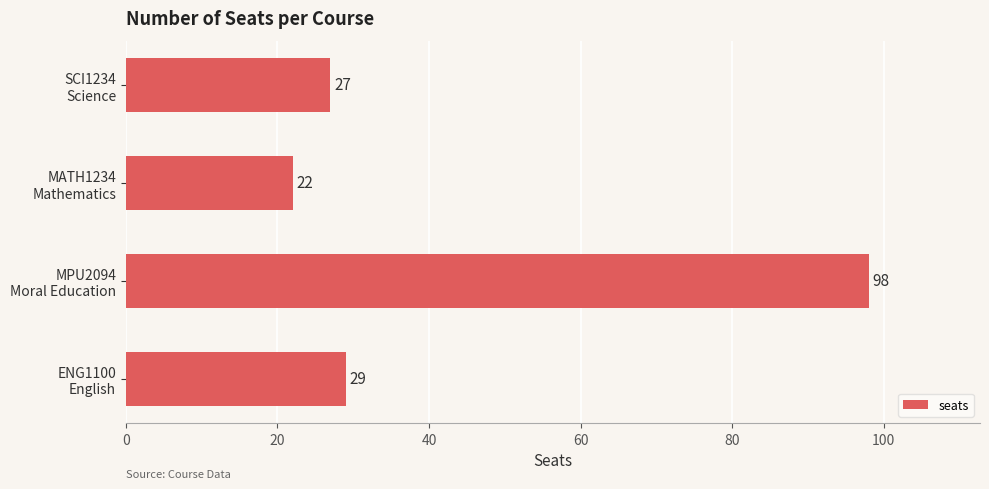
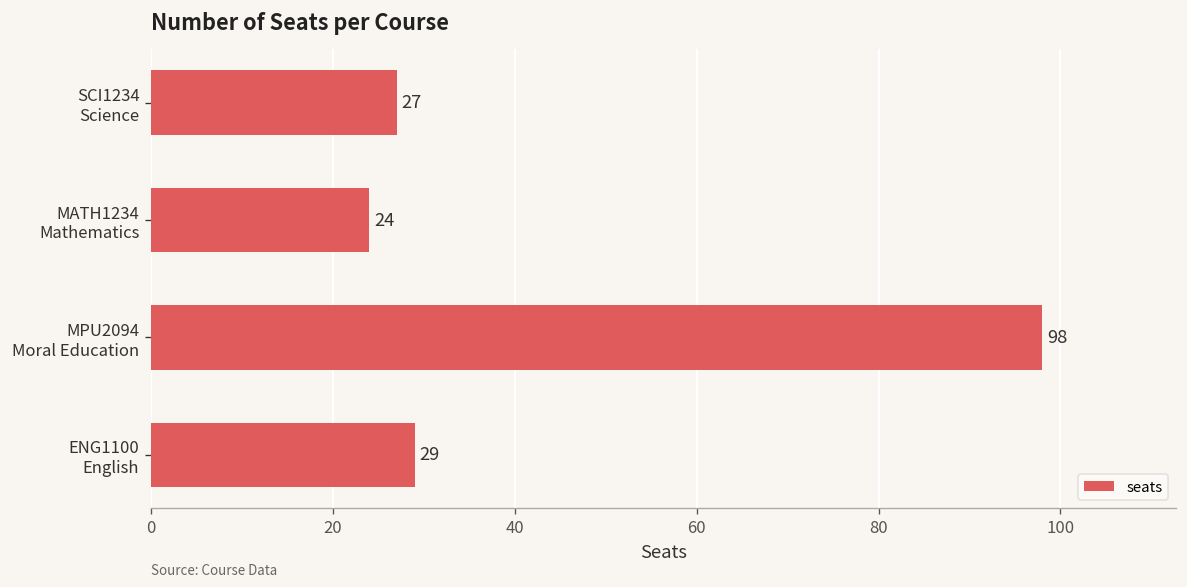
MATH1234 Mathematics: 22 -> 24
